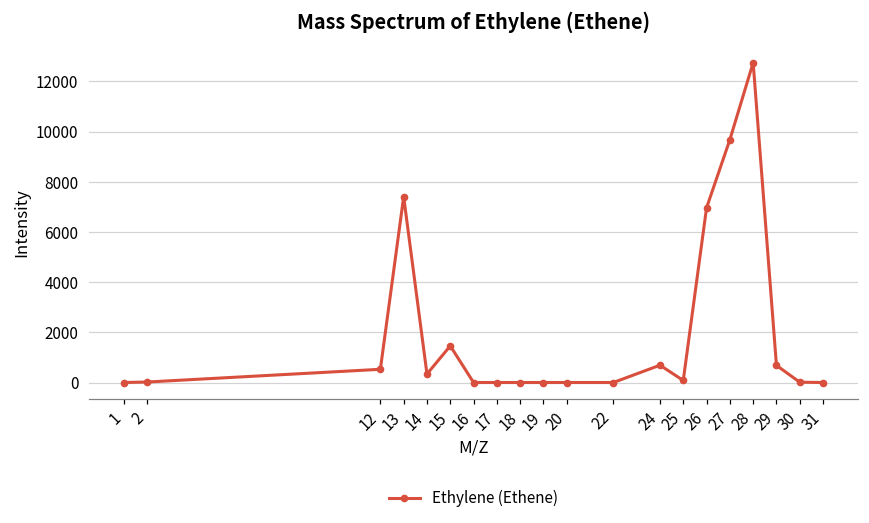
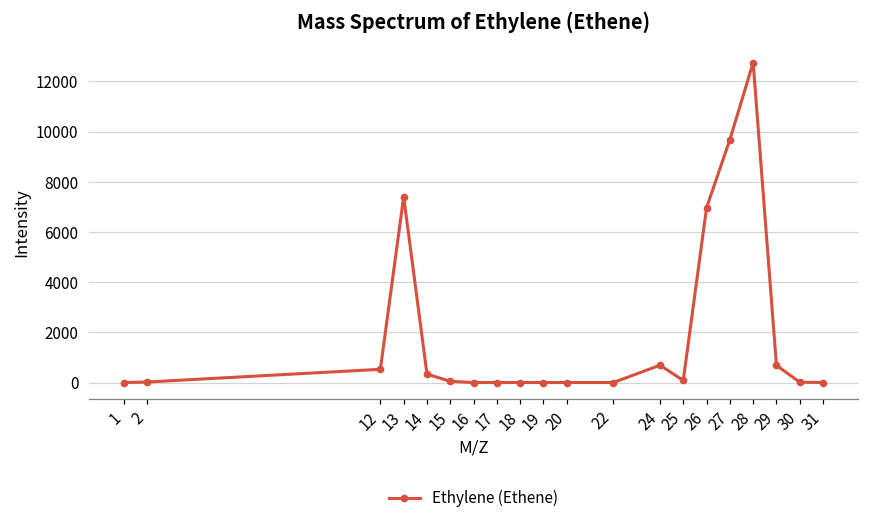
15: 1500 -> 0
